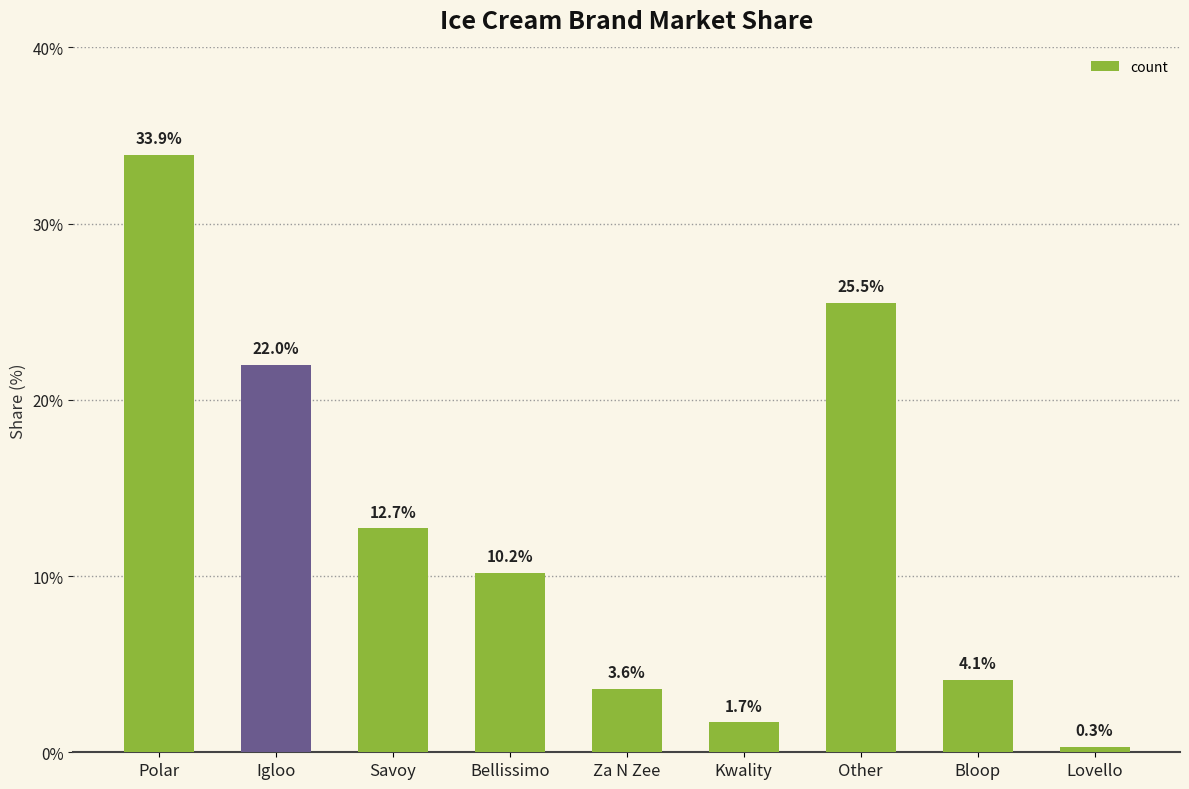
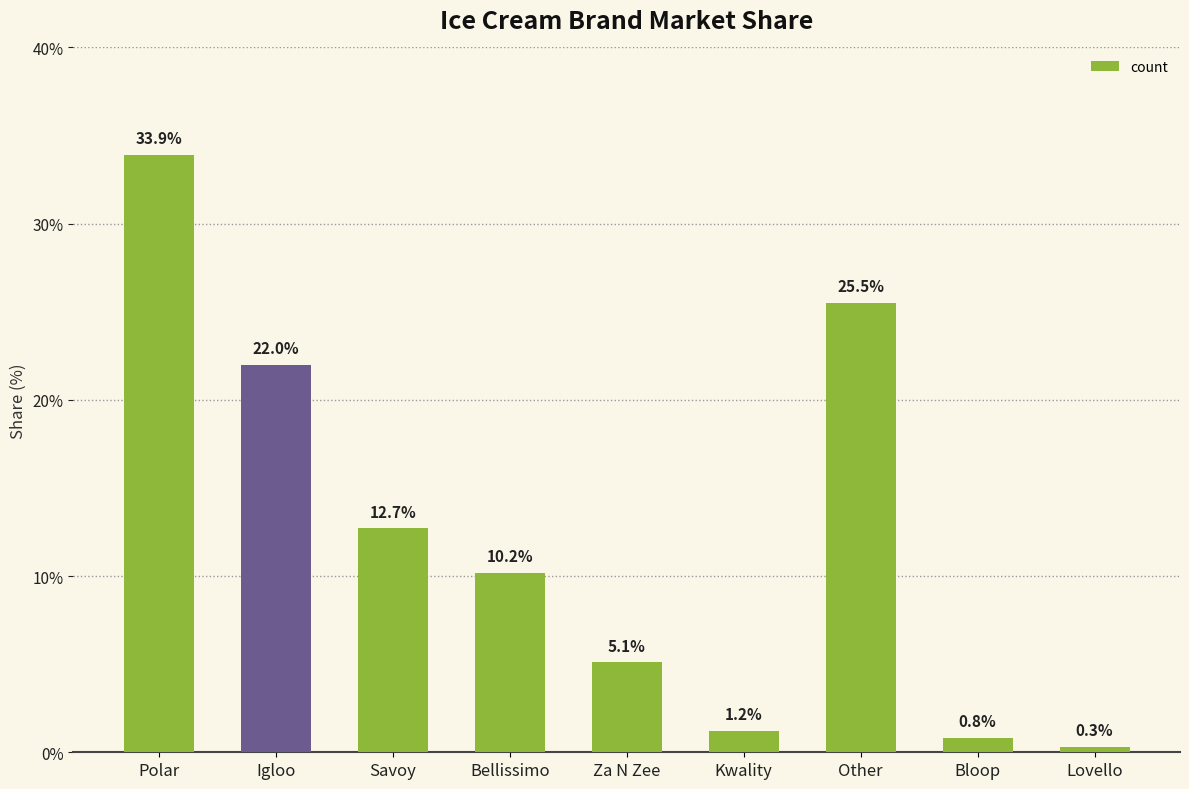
Za N Zee: 3.6% -> 5.1%
Kwality: 1.7% -> 1.2%
Bloop: 4.1% -> 0.8%
